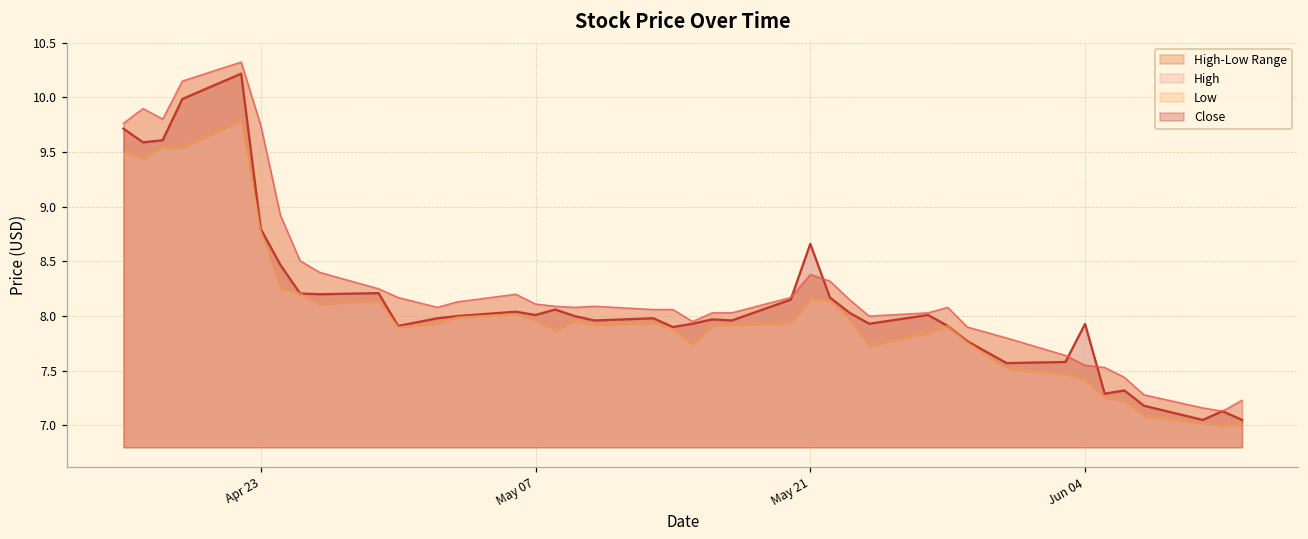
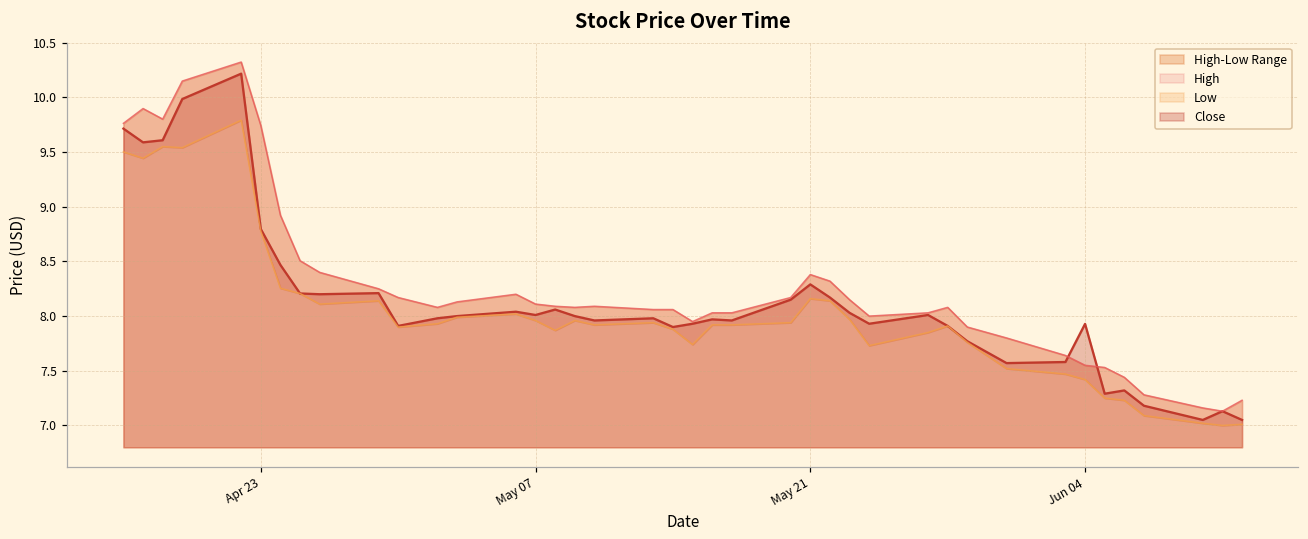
Close, May 21: 8.7 -> 8.3
